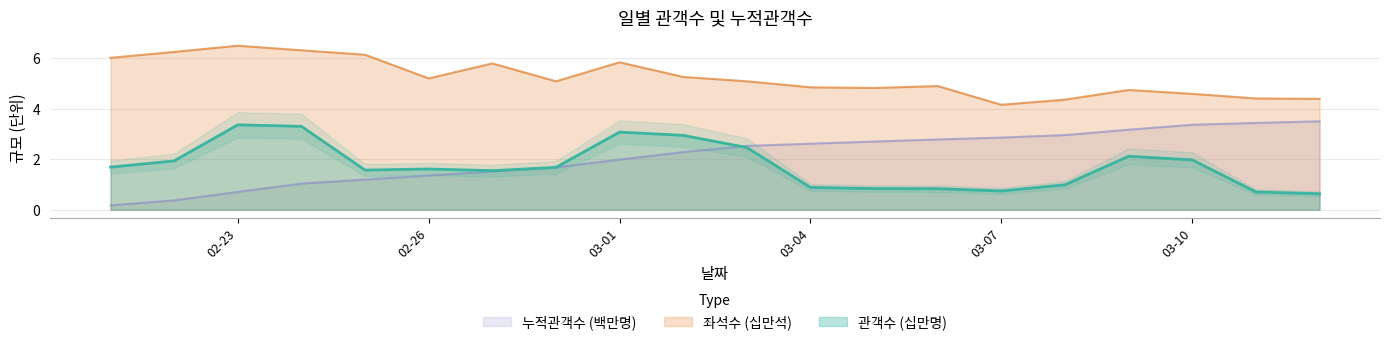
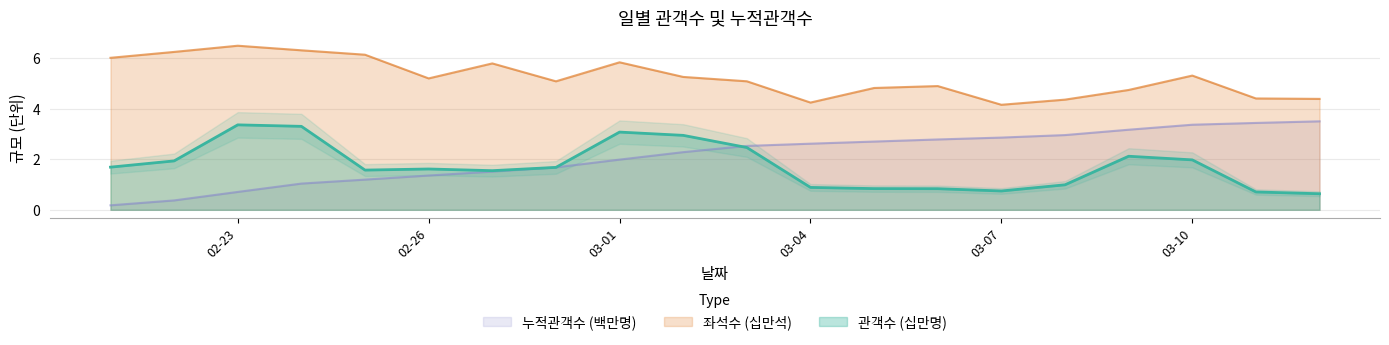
좌석수 (십만석), 03-04: 4.9 -> 4.2
좌석수 (십만석), 03-10: 4.6 -> 5.3
